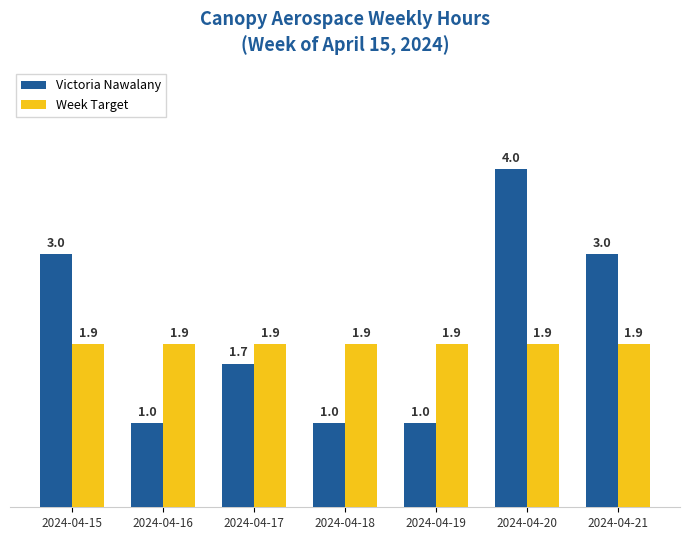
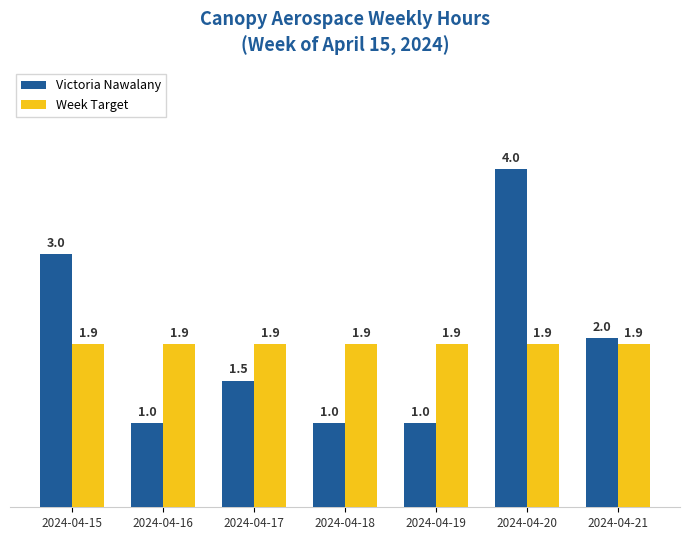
Victoria Nawalany, 2024-04-17: 1.7 -> 1.5
Victoria Nawalany, 2024-04-21: 3.0 -> 2.0
